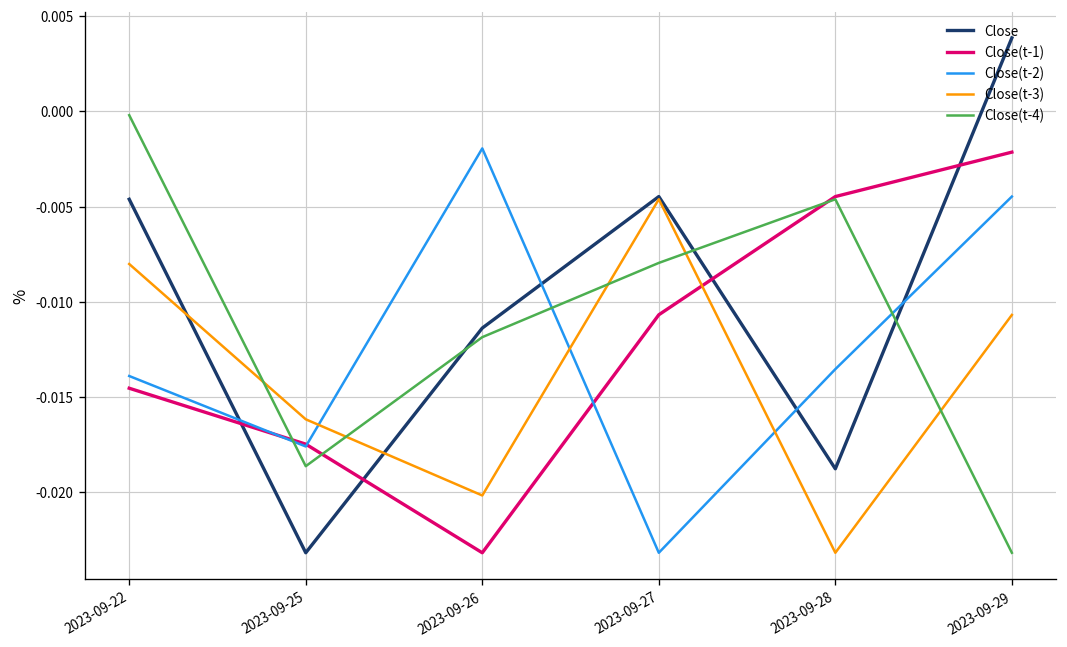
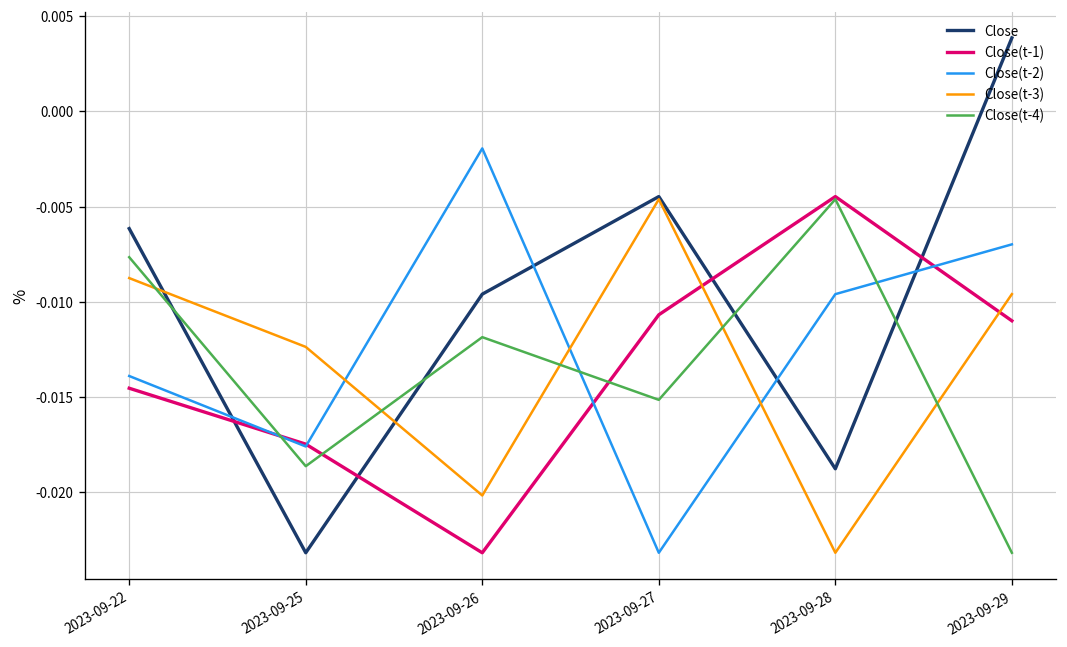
Close, 2023-09-22: -0.0046 -> -0.0062
Close(t-3), 2023-09-22: -0.0080 -> -0.0088
Close(t-4), 2023-09-22: -0.0002 -> -0.0077
Close(t-3), 2023-09-25: -0.0162 -> -0.0124
Close, 2023-09-26: -0.0114 -> -0.0096
Close(t-4), 2023-09-27: -0.0080 -> -0.0152
Close(t-2), 2023-09-28: -0.0135 -> -0.0096
Close(t-1), 2023-09-29: -0.0021 -> -0.0110
Close(t-2), 2023-09-29: -0.0045 -> -0.0070
Close(t-3), 2023-09-29: -0.0107 -> -0.0096
